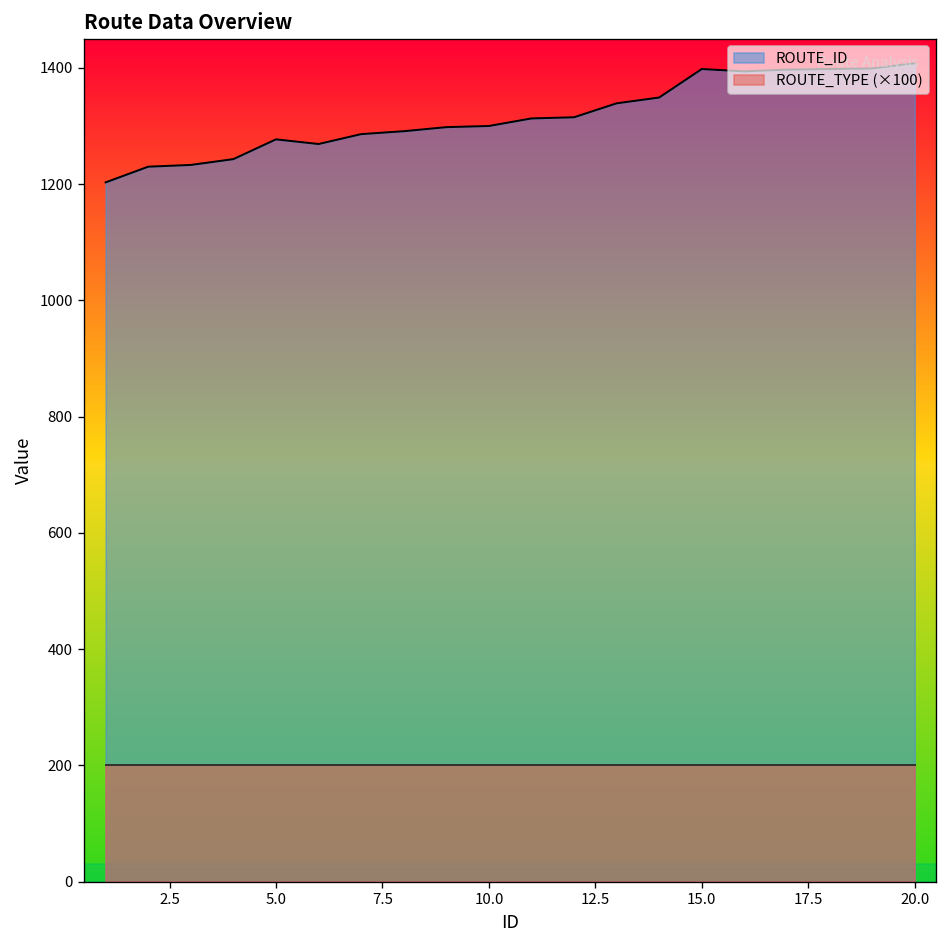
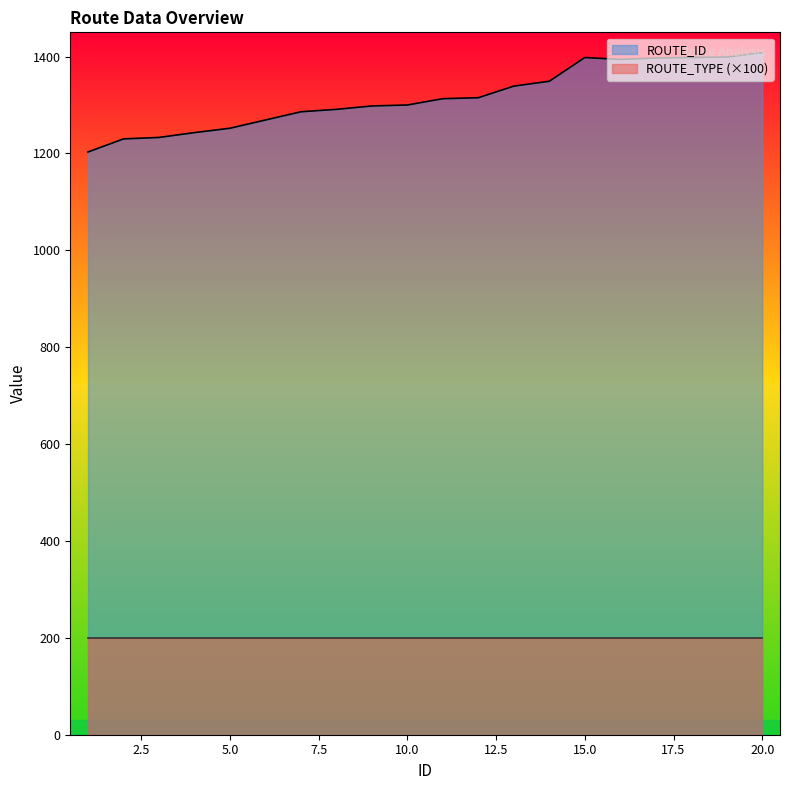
ROUTE_ID, 5.0: 1280 -> 1250
